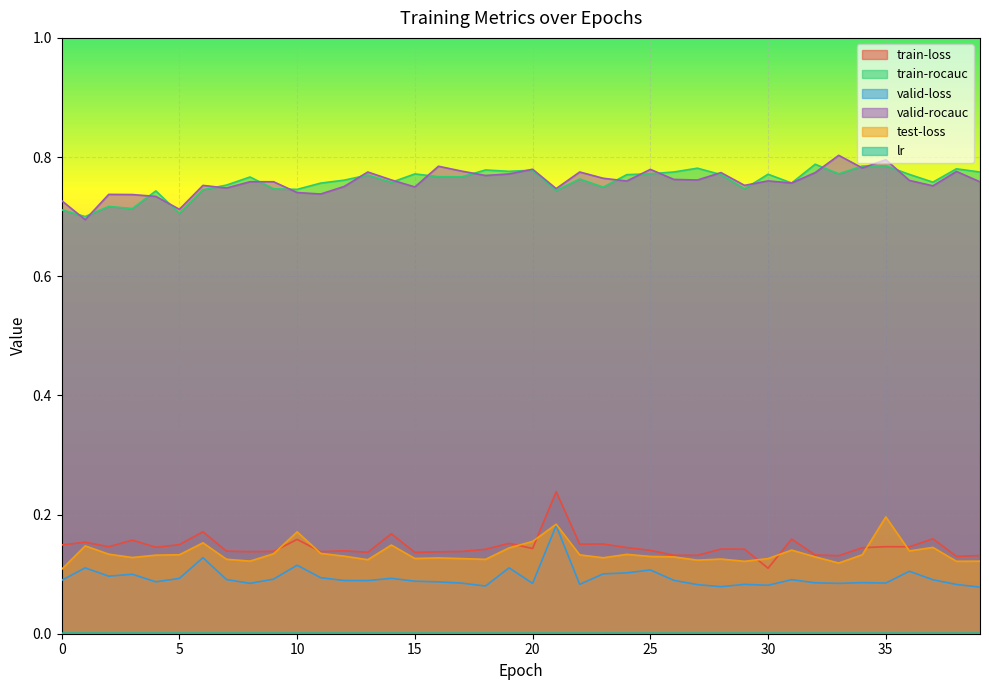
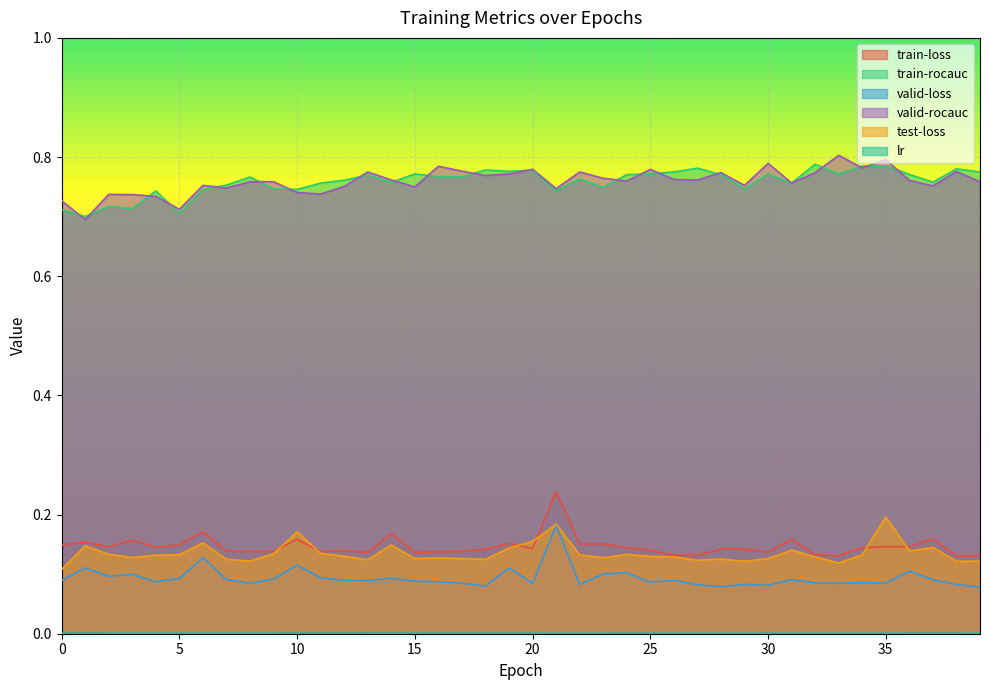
valid-loss, 25: 0.11 -> 0.09
train-loss, 30: 0.11 -> 0.14
valid-rocauc, 30: 0.76 -> 0.79
